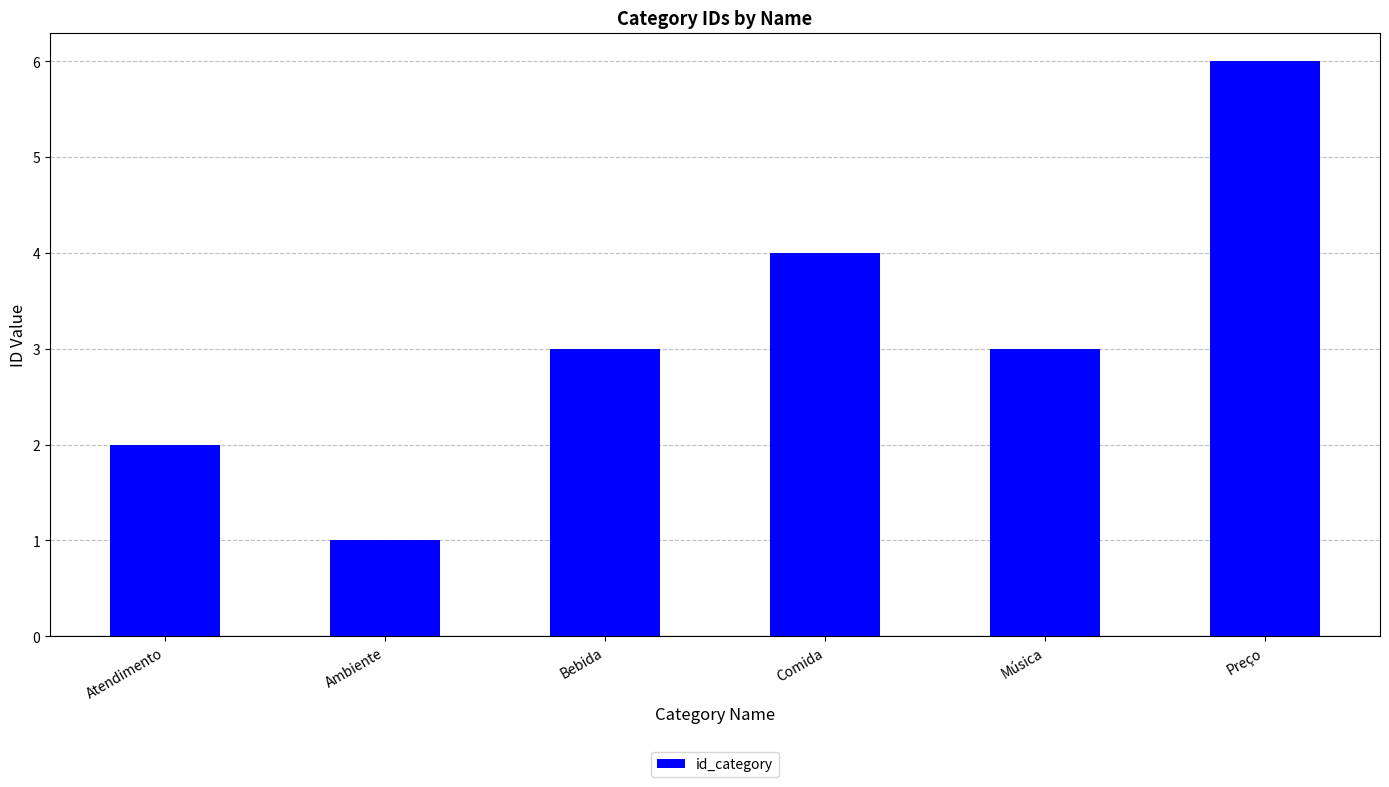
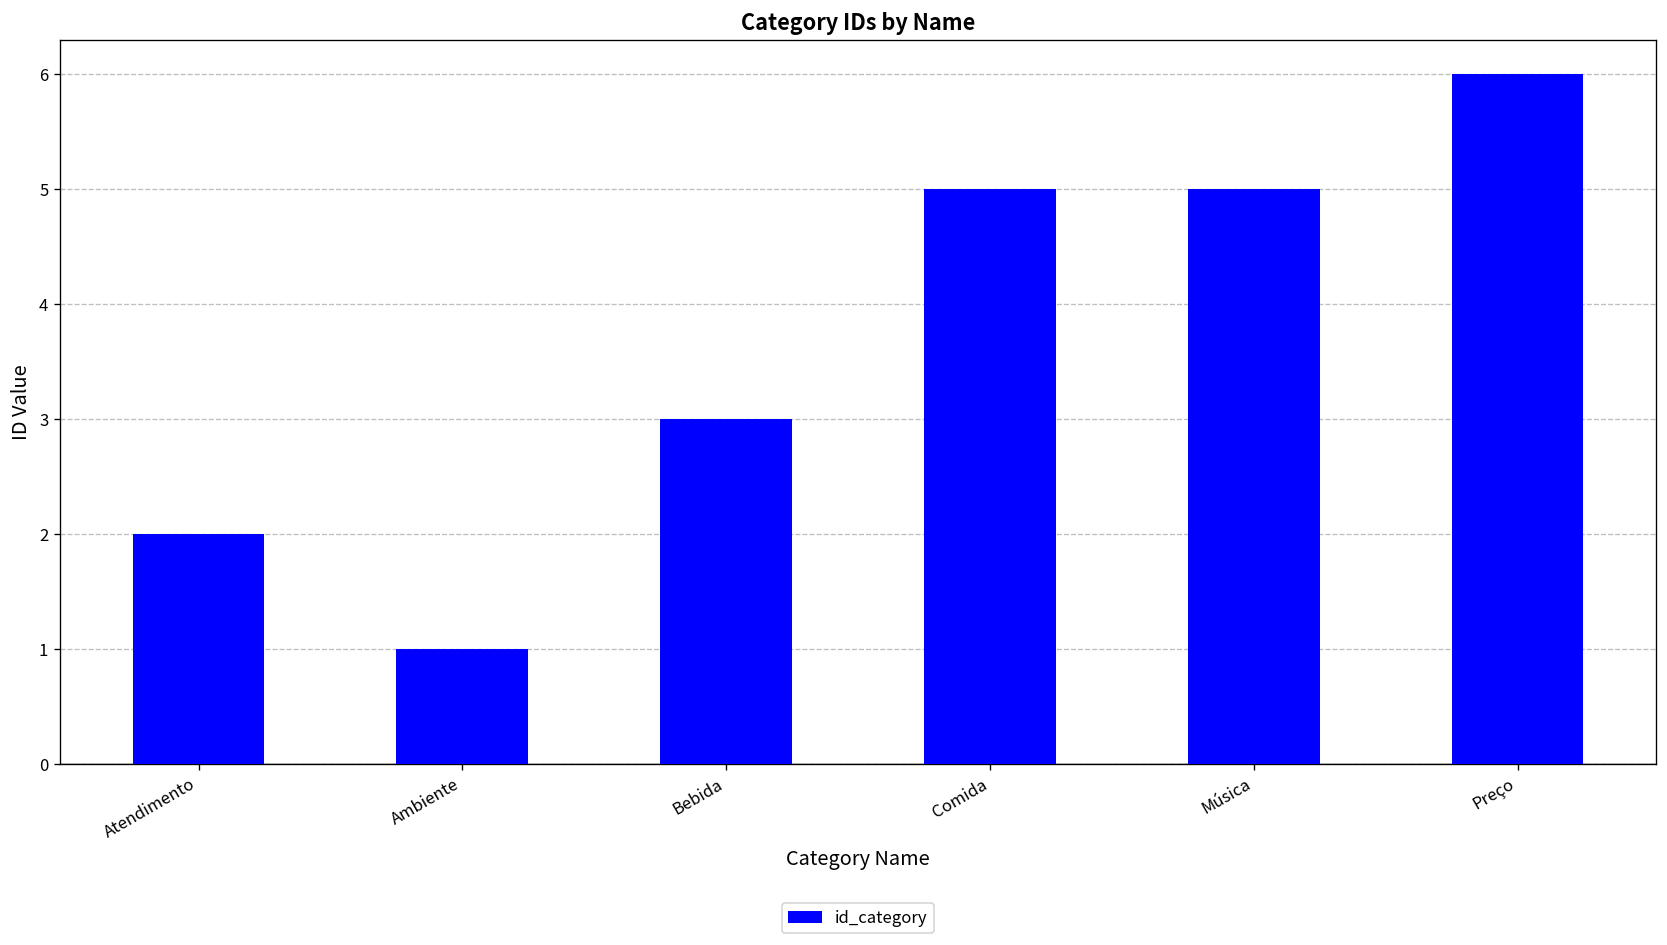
Comida: 4 -> 5
Música: 3 -> 5
